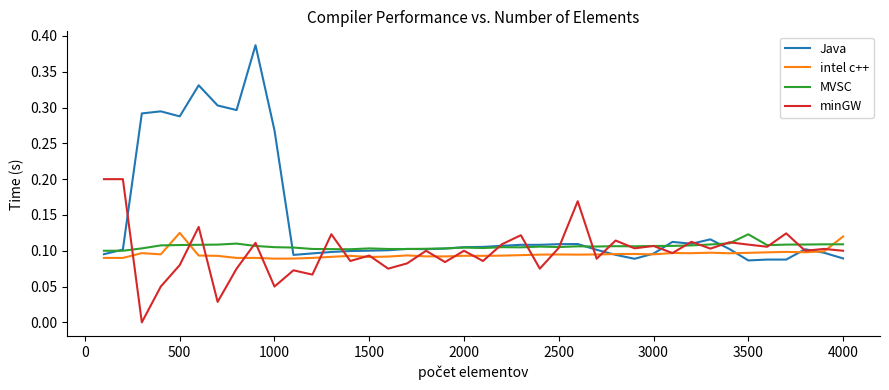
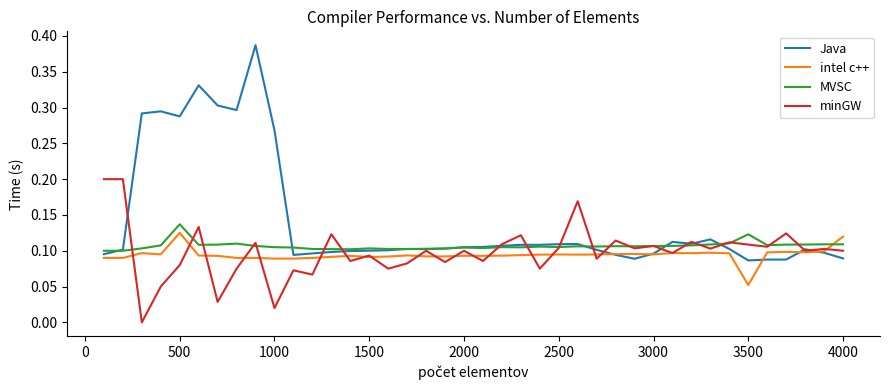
MVSC, 500: 0.11 -> 0.14
minGW, 1000: 0.05 -> 0.02
intel c++, 3500: 0.10 -> 0.05
